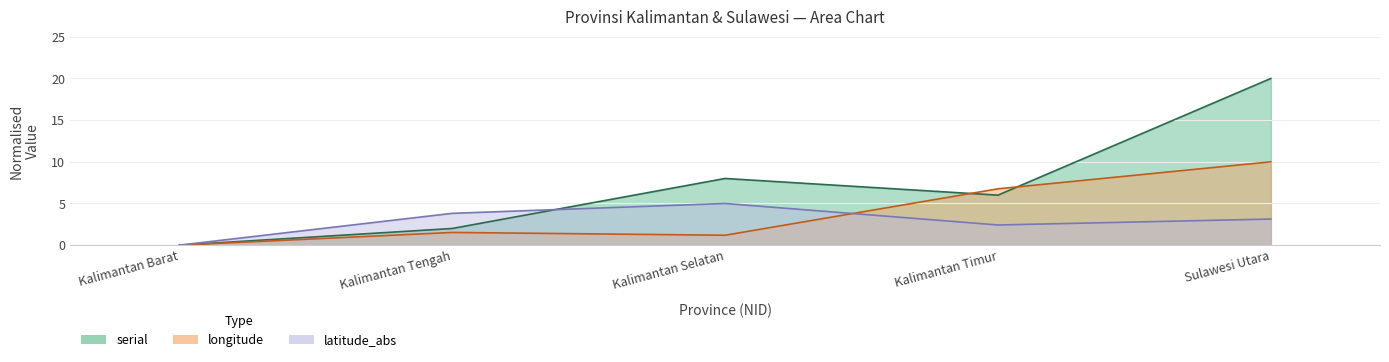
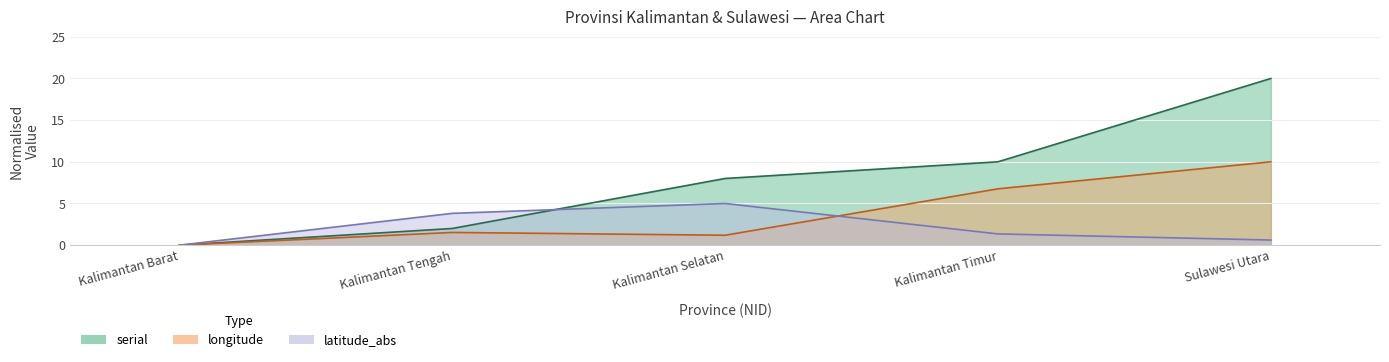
serial, Kalimantan Timur: 6 -> 10
latitude_abs, Kalimantan Timur: 2 -> 1
latitude_abs, Sulawesi Utara: 3 -> 1
